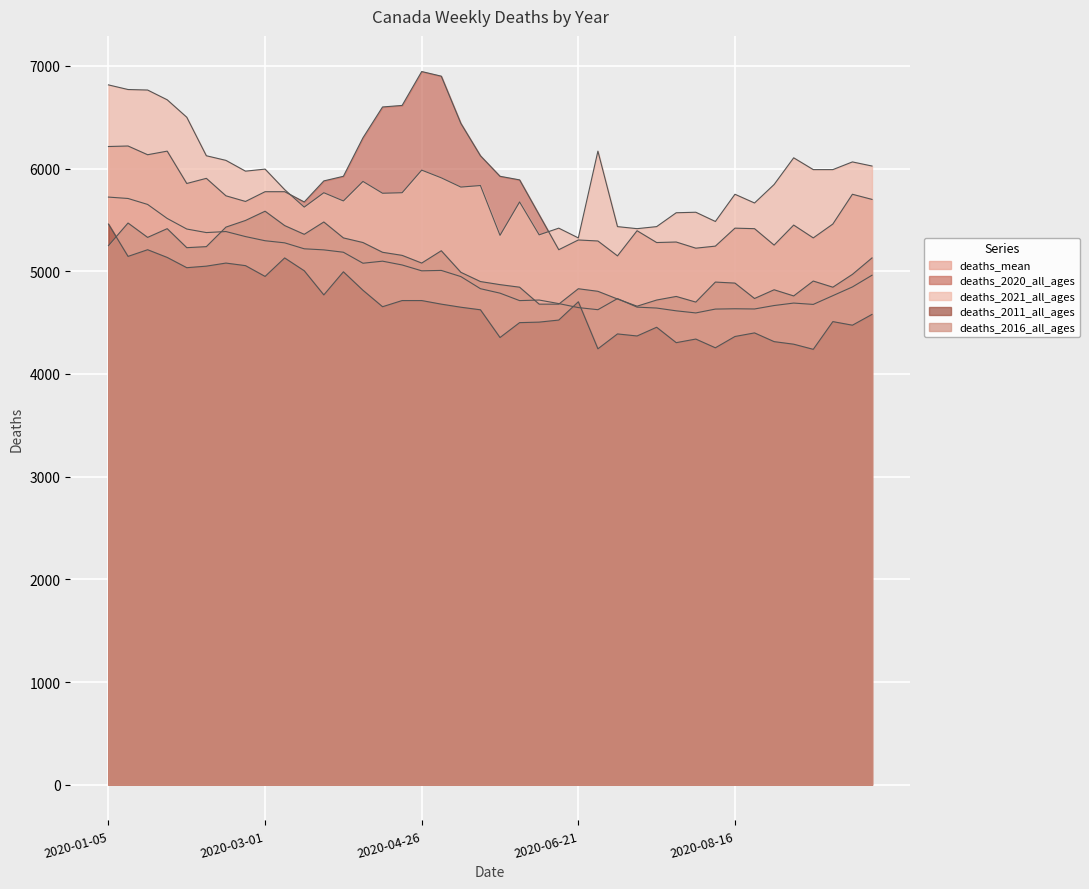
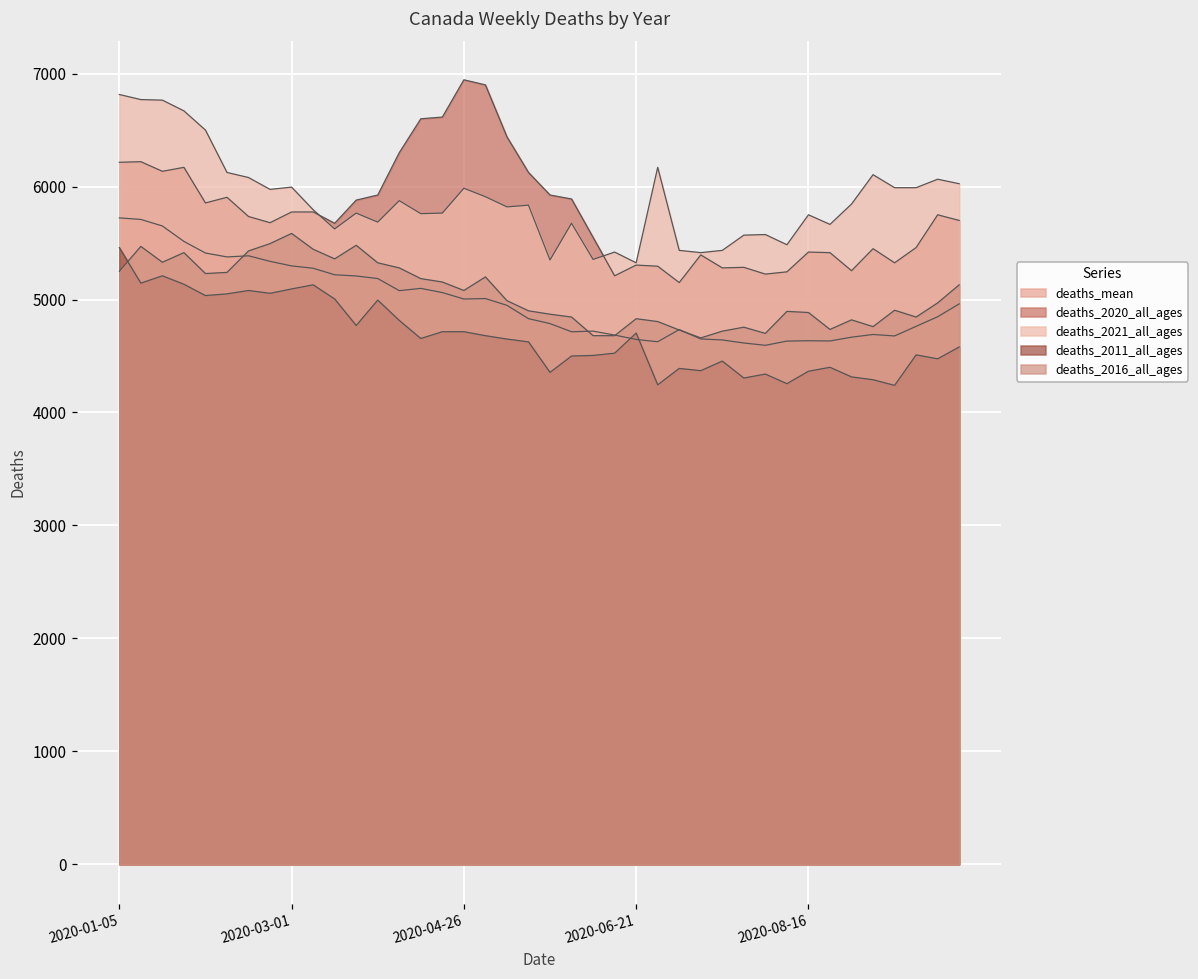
deaths_2011_all_ages, 2020-03-01: 4950 -> 5090
